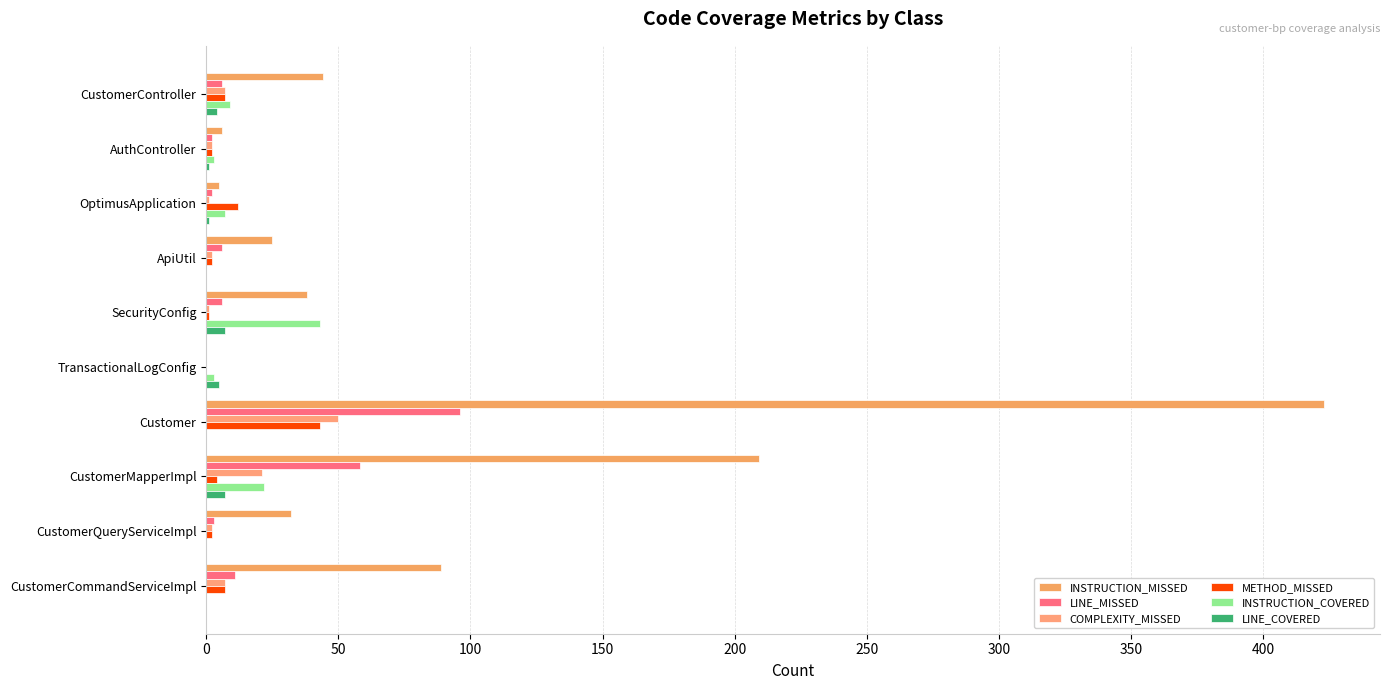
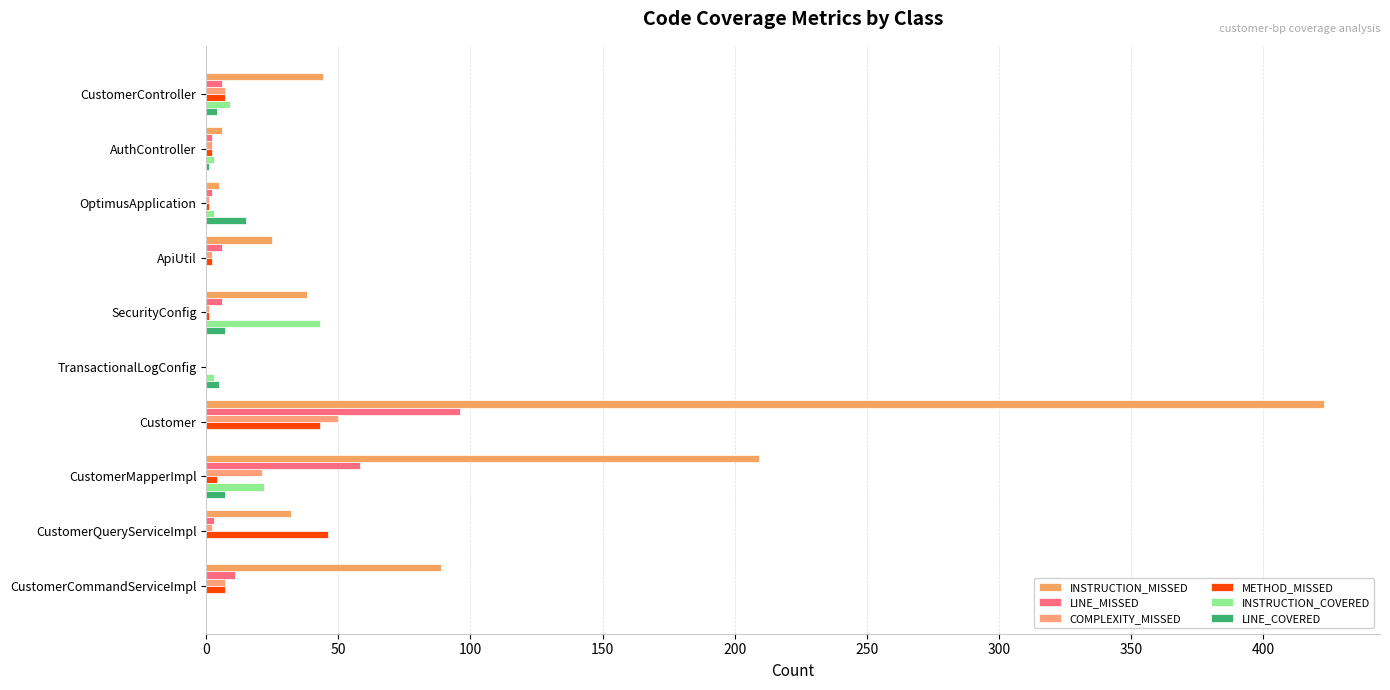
METHOD_MISSED, OptimusApplication: 12 -> 1
INSTRUCTION_COVERED, OptimusApplication: 7 -> 3
LINE_COVERED, OptimusApplication: 1 -> 15
METHOD_MISSED, CustomerQueryServiceImpl: 2 -> 46
